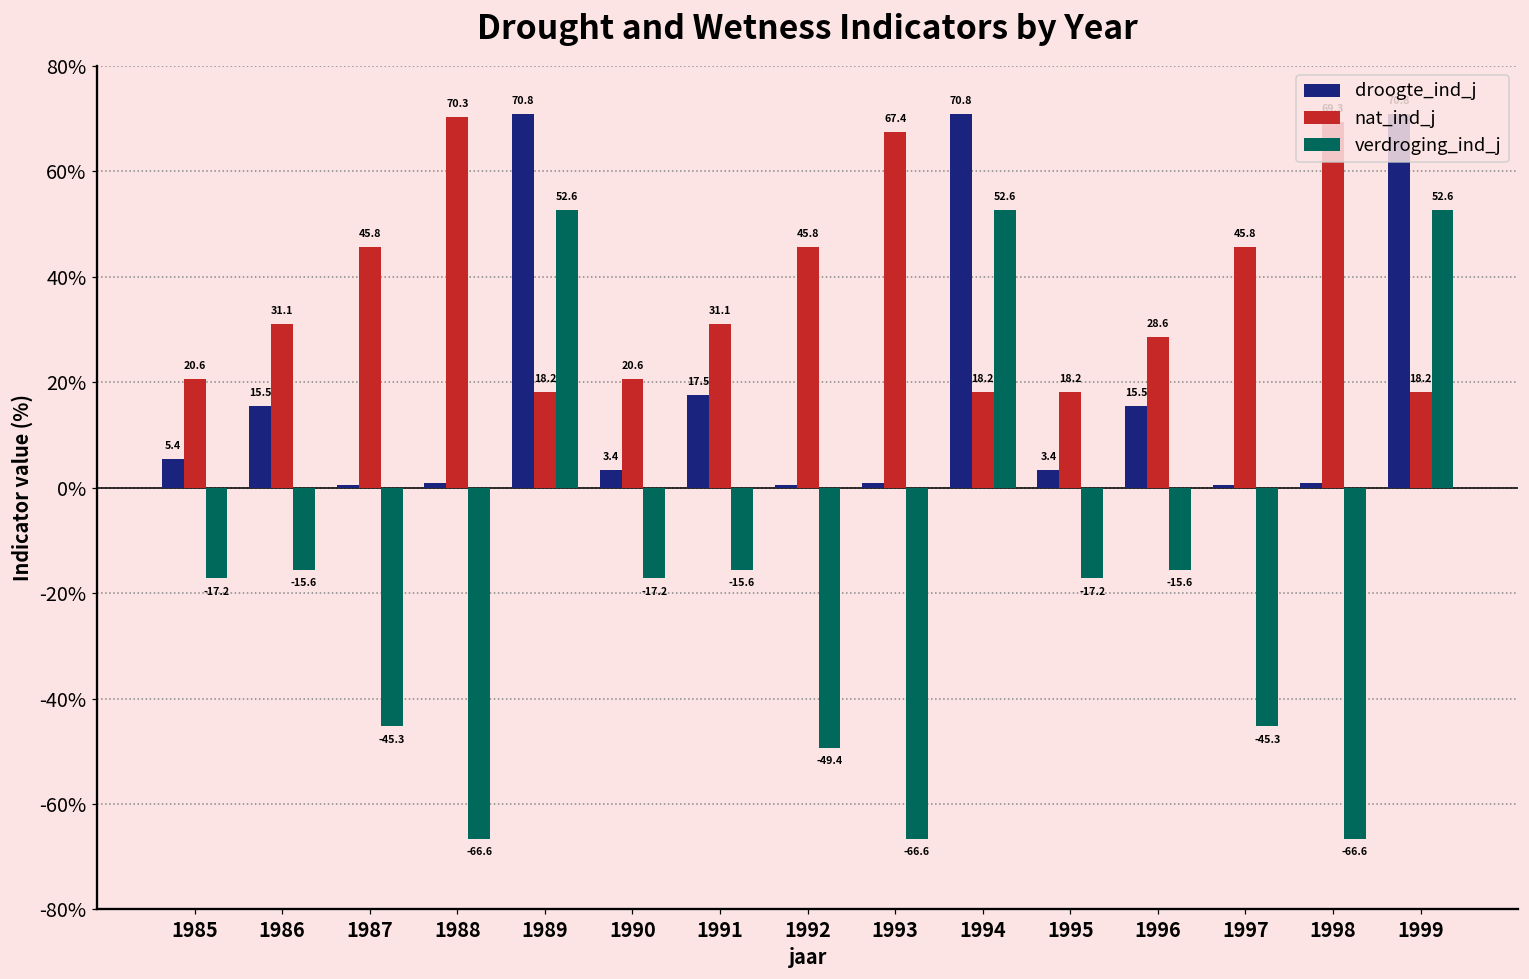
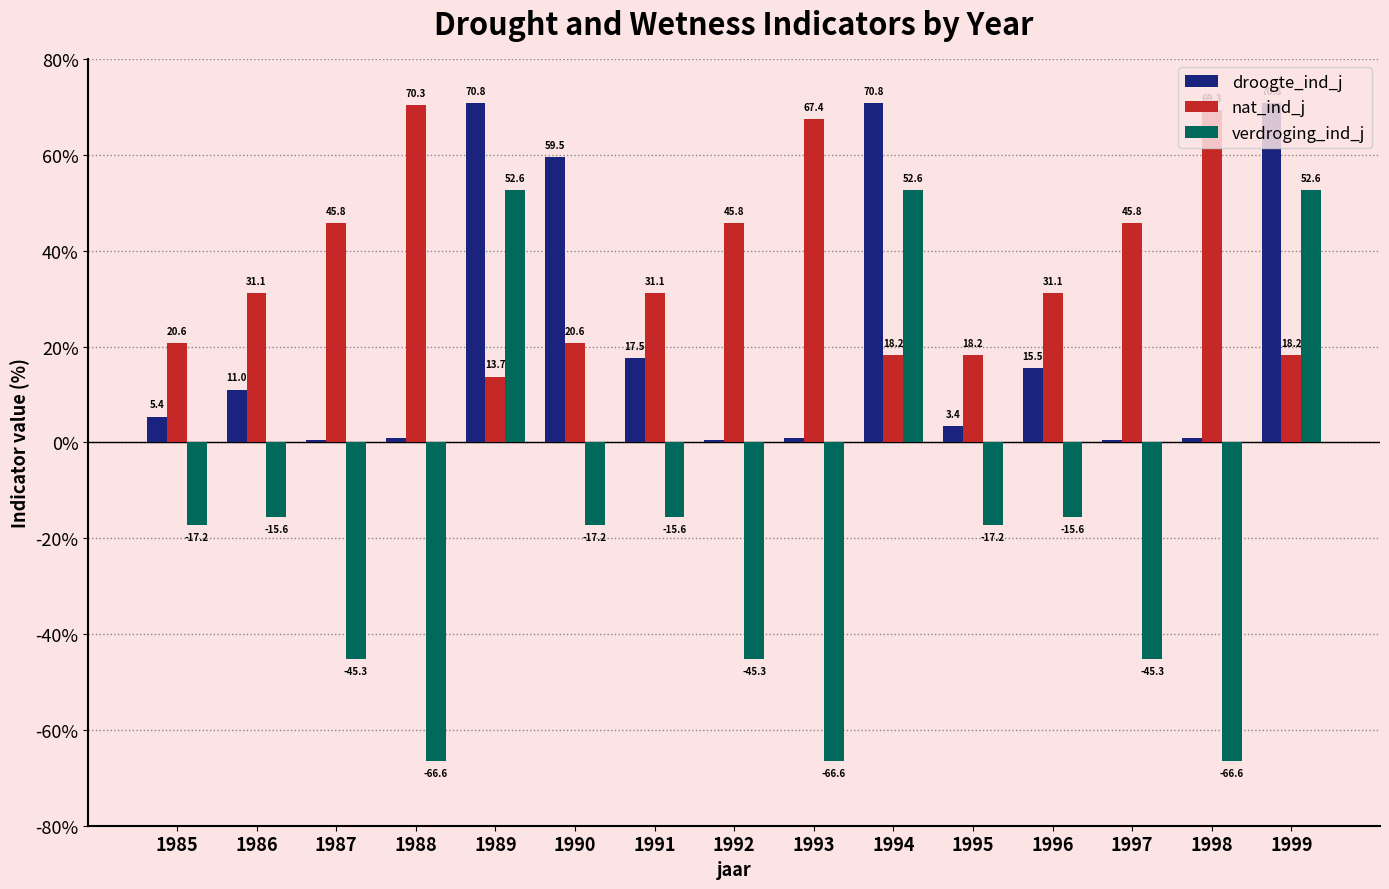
droogte_ind_j, 1986: 15.5 -> 11.0
nat_ind_j, 1989: 18.2 -> 13.7
droogte_ind_j, 1990: 3.4 -> 59.5
verdroging_ind_j, 1992: -49.4 -> -45.3
nat_ind_j, 1996: 28.6 -> 31.1
